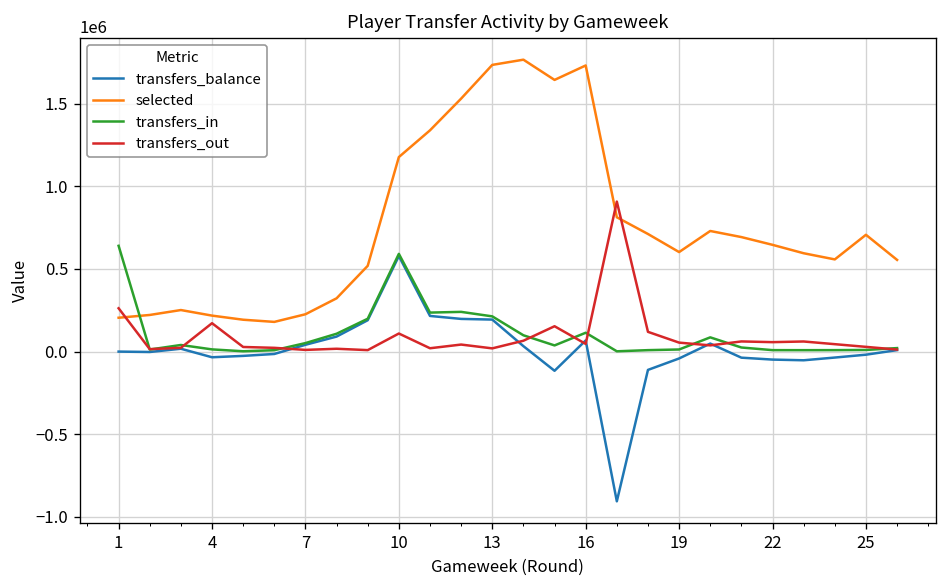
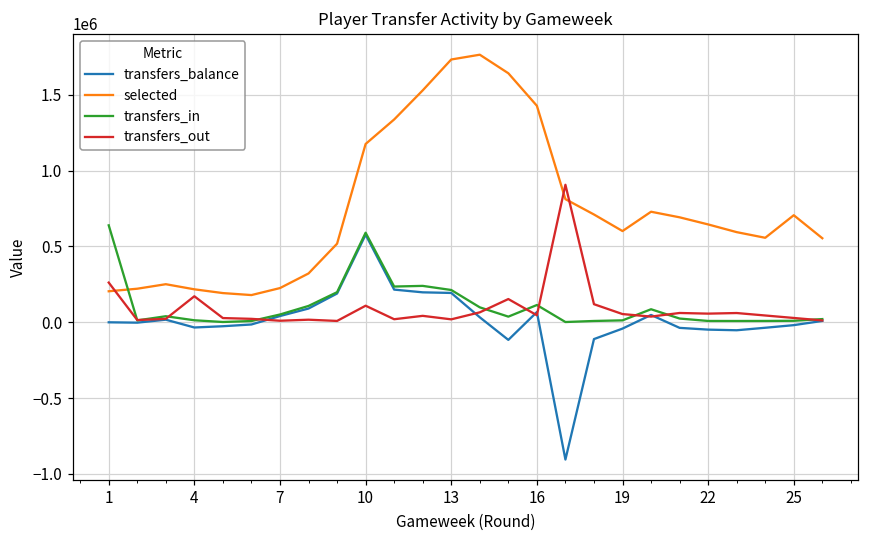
selected, 16: 1730000 -> 1430000
